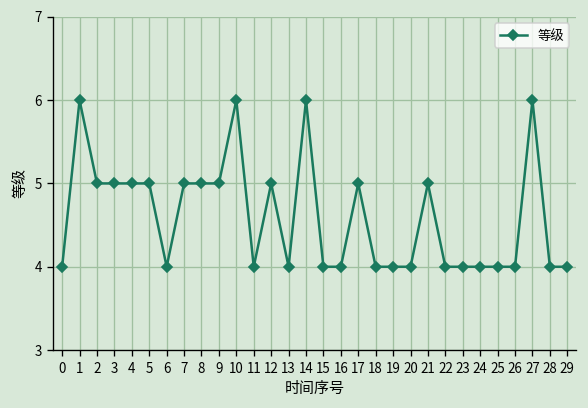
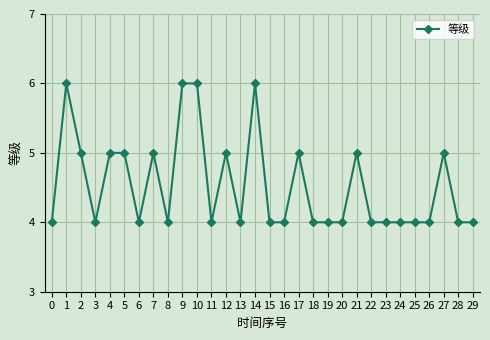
3: 5 -> 4
8: 5 -> 4
9: 5 -> 6
27: 6 -> 5
